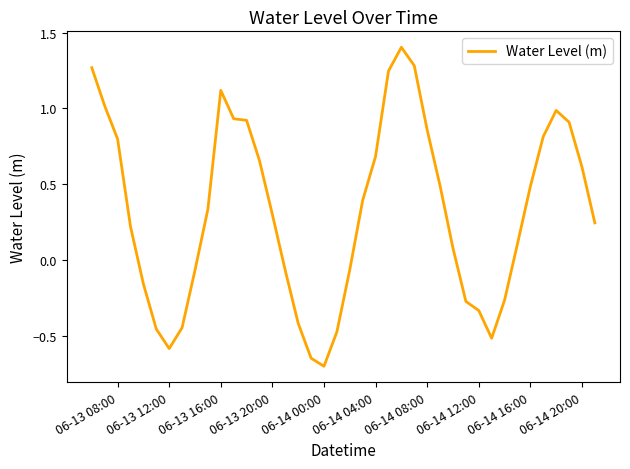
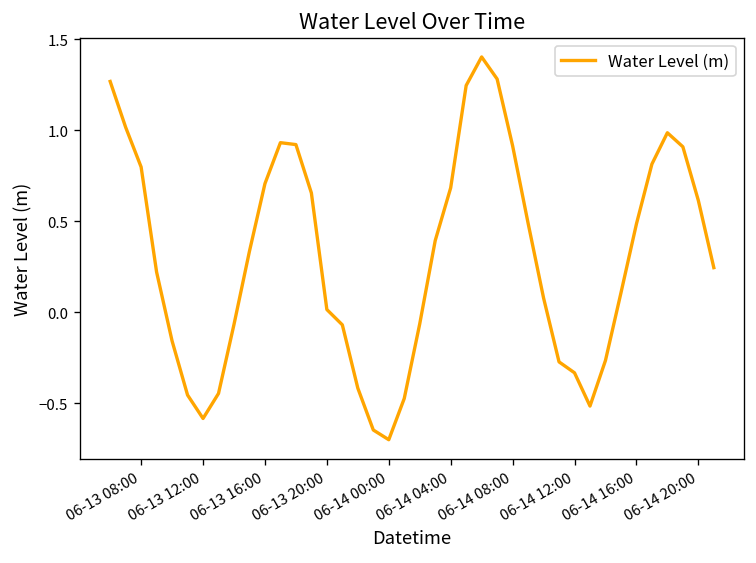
06-13 16:00: 1.12 -> 0.71
06-13 20:00: 0.30 -> 0.01
06-14 08:00: 0.86 -> 0.92
